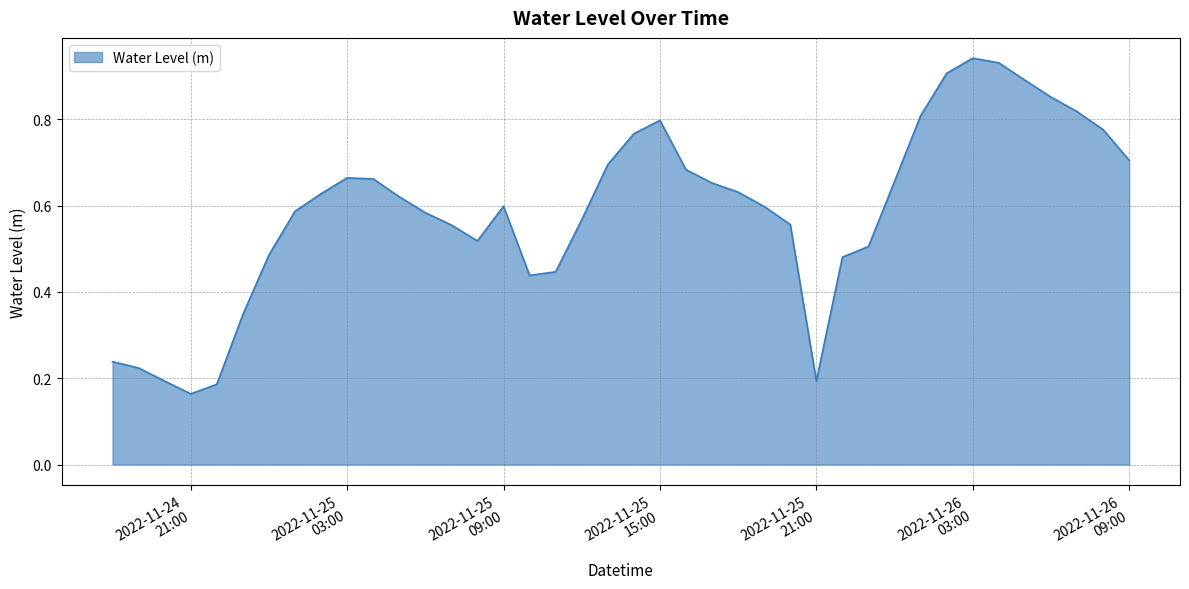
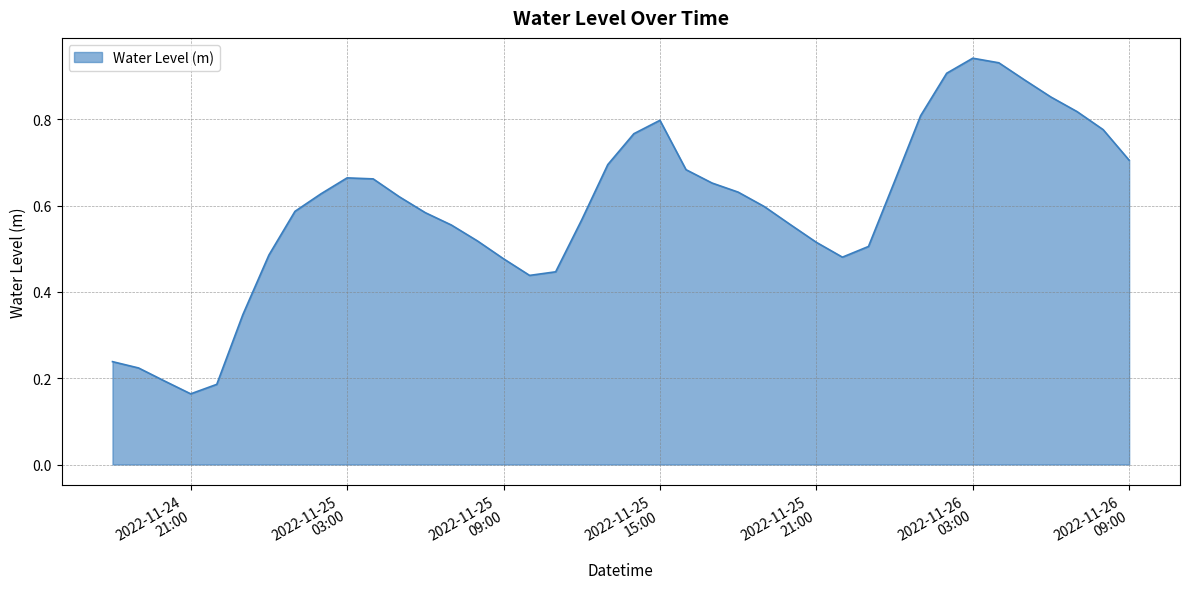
2022-11-25 09:00: 0.60 -> 0.48
2022-11-25 21:00: 0.19 -> 0.51
